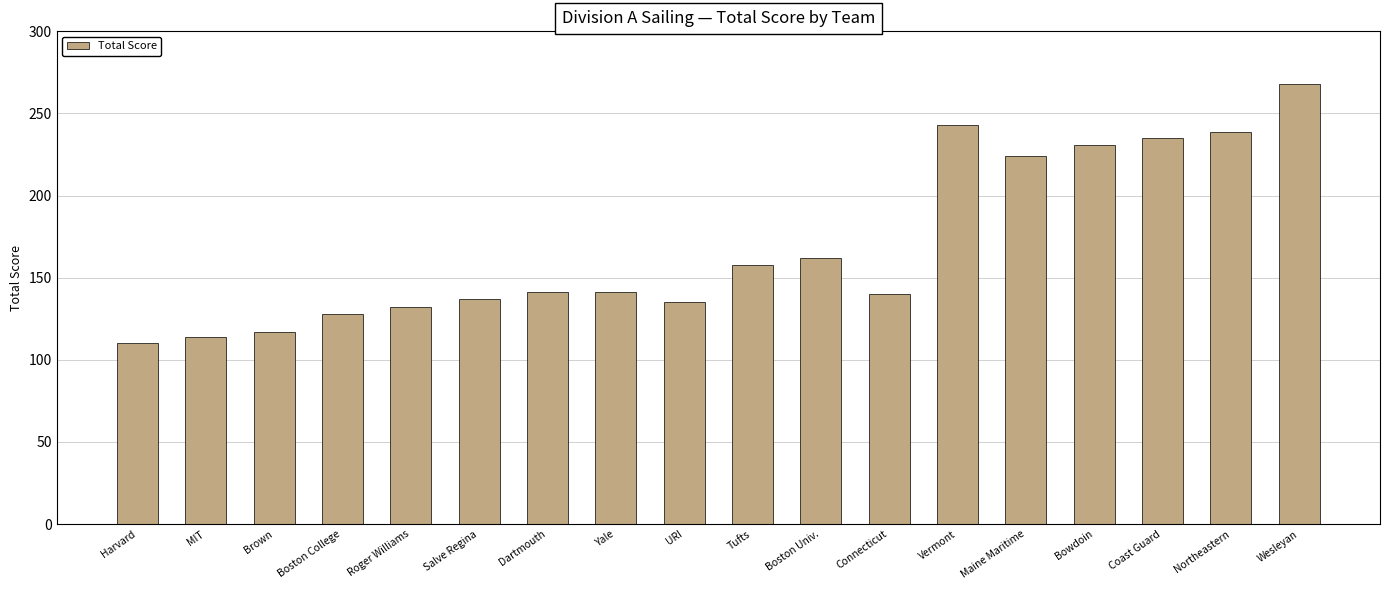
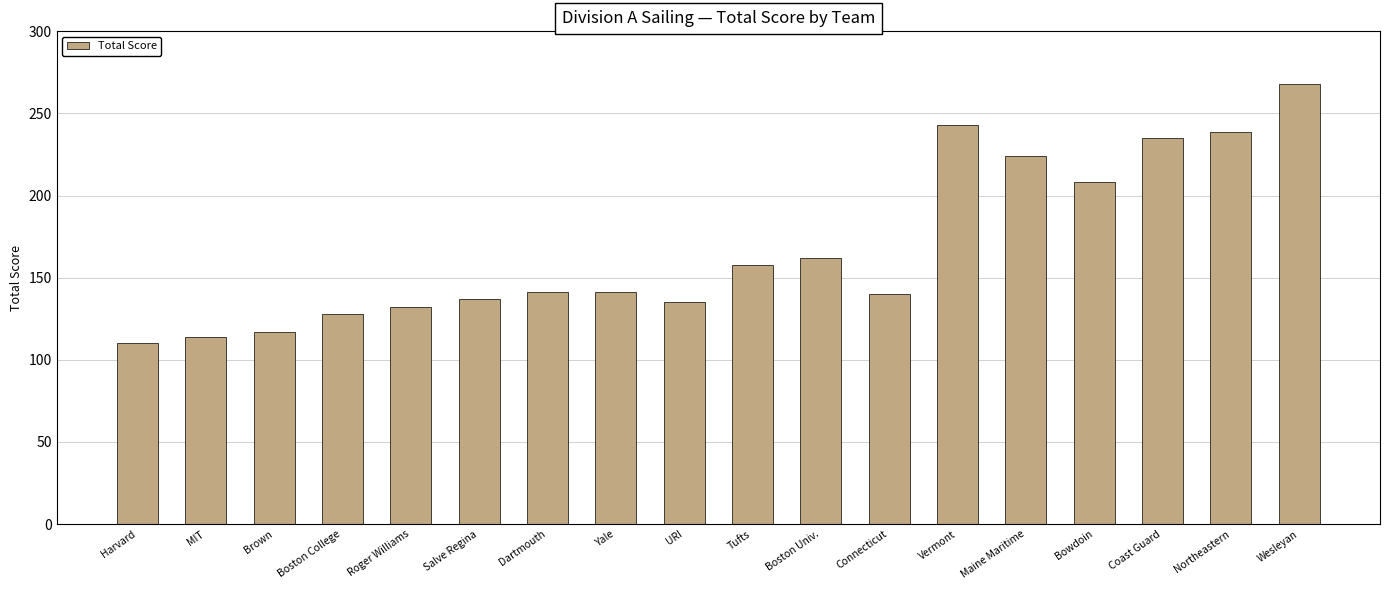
Bowdoin: 231 -> 208
